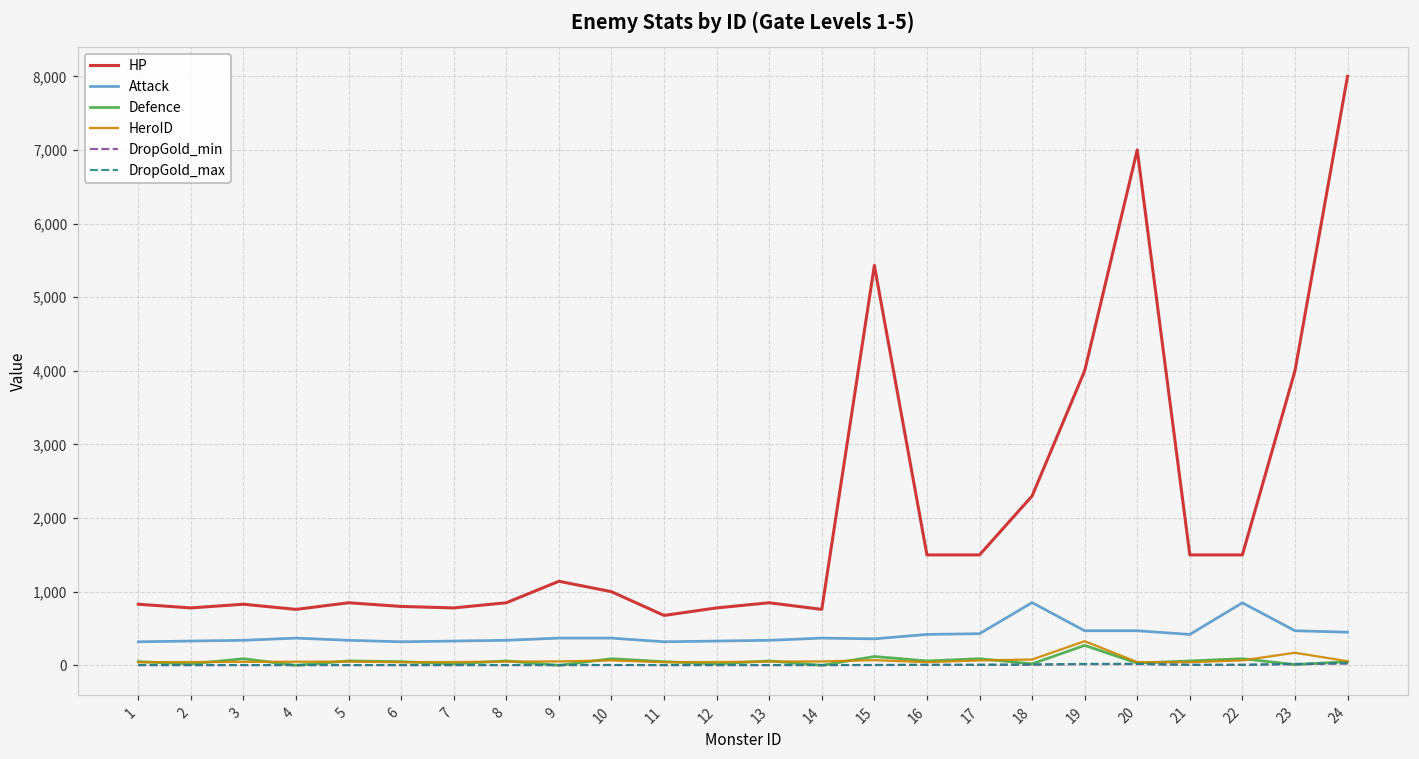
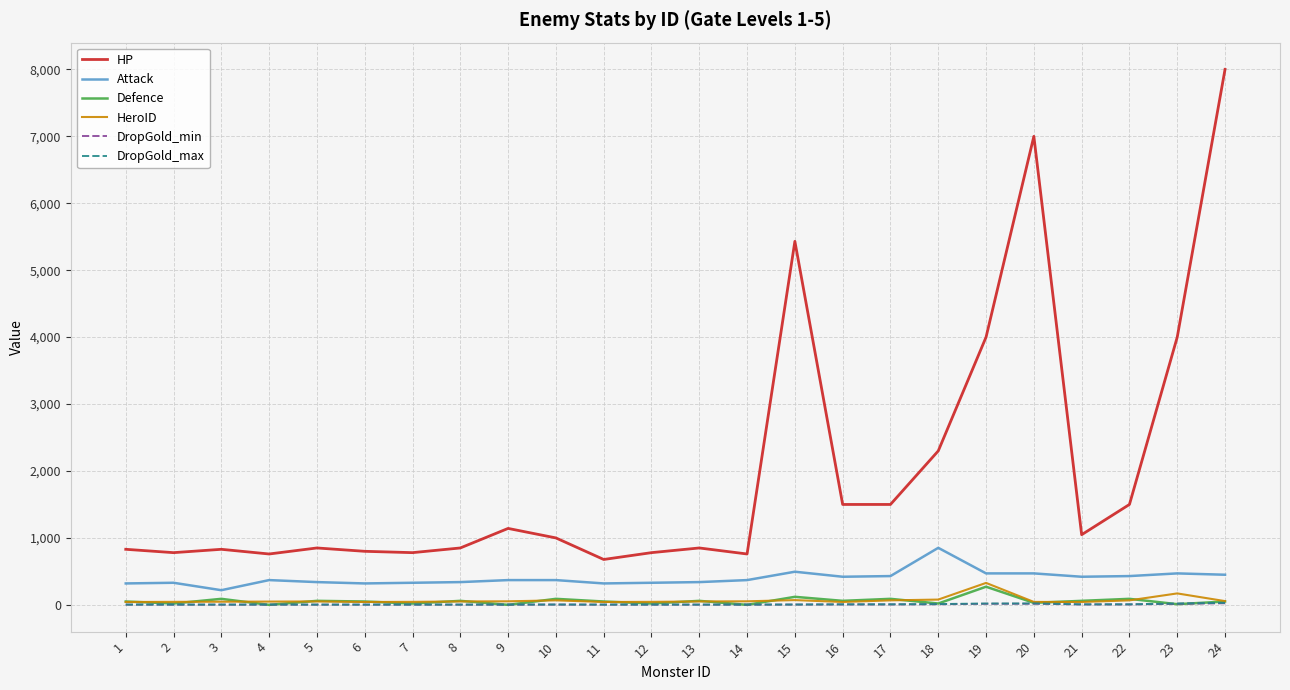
Attack, 3: 300 -> 200
Attack, 15: 400 -> 500
HP, 21: 1,500 -> 1,000
Attack, 22: 800 -> 400
